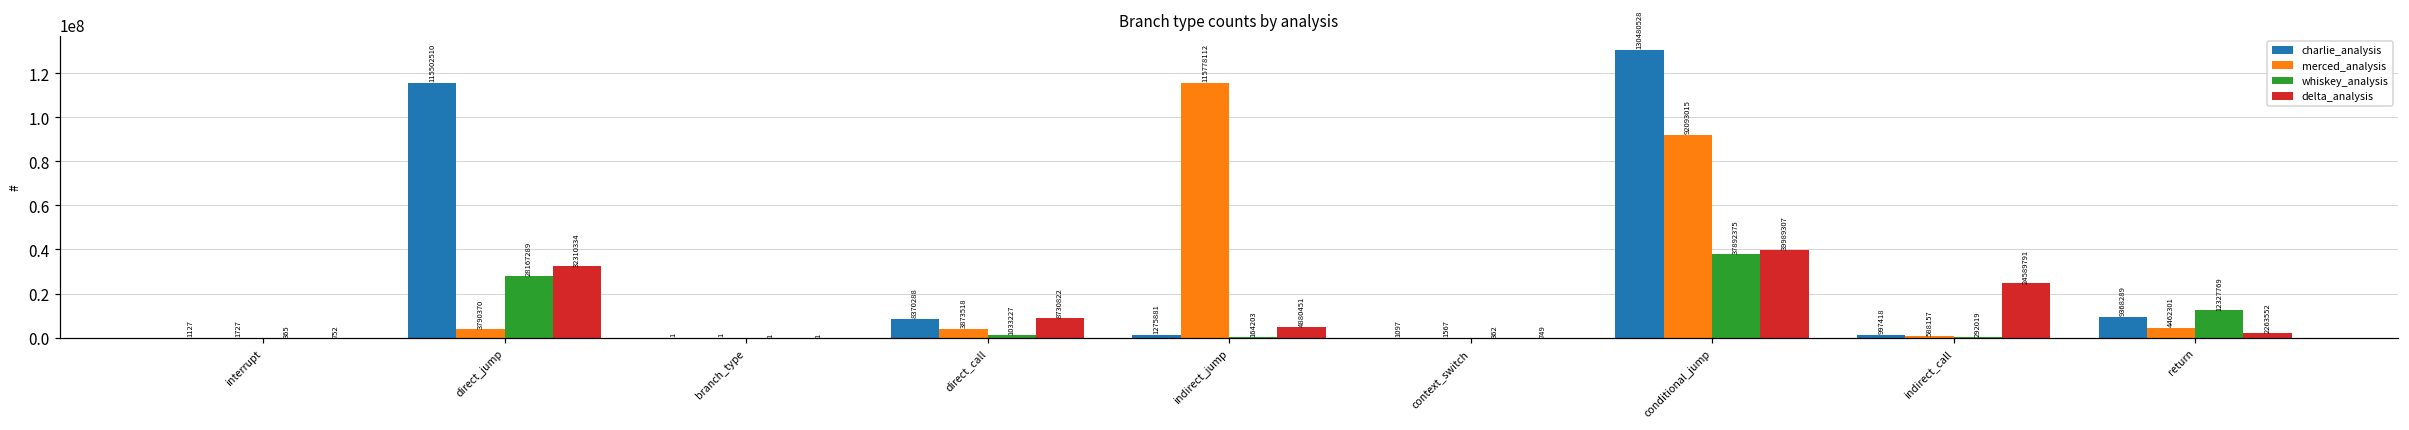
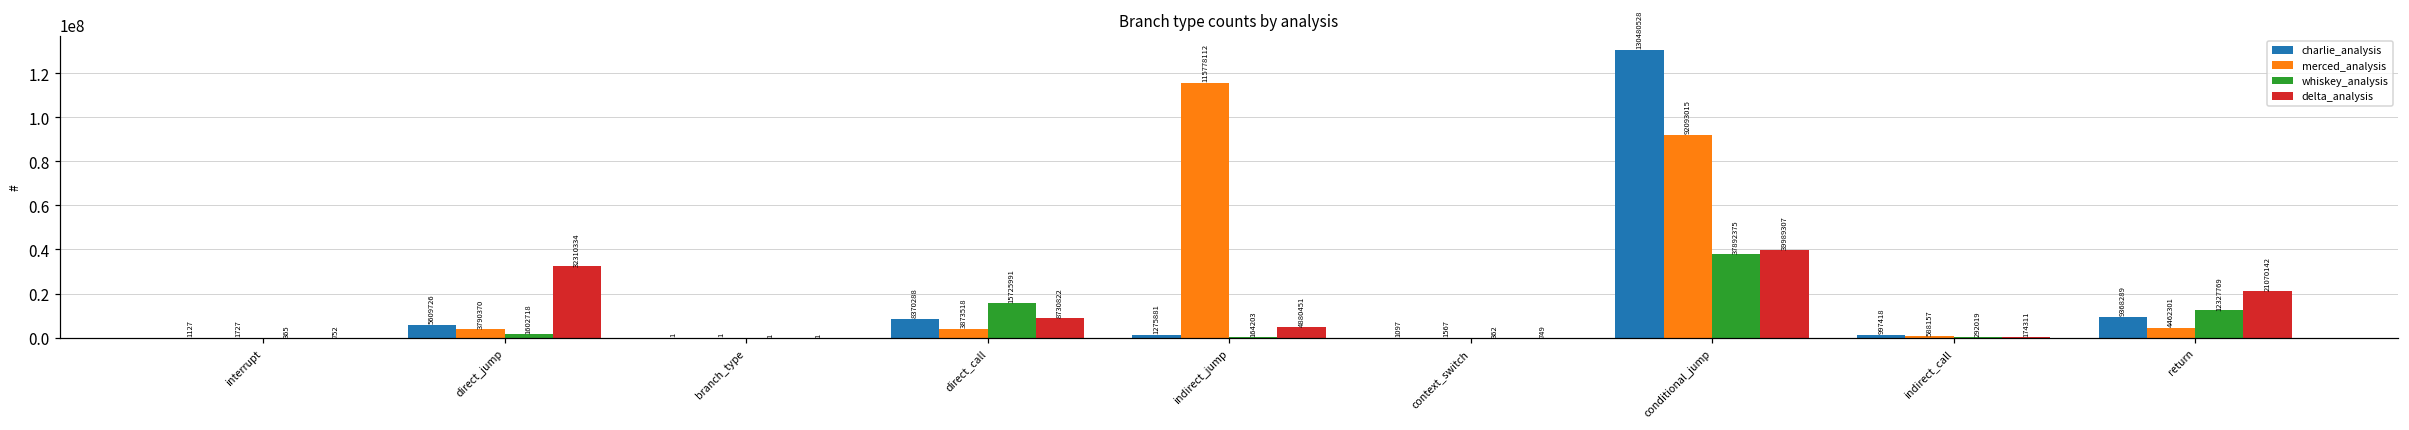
charlie_analysis, direct_jump: 115502510 -> 5609726
whiskey_analysis, direct_jump: 28167289 -> 1602718
whiskey_analysis, direct_call: 1033227 -> 15725991
delta_analysis, indirect_call: 24589791 -> 174311
delta_analysis, return: 2263552 -> 21070142
